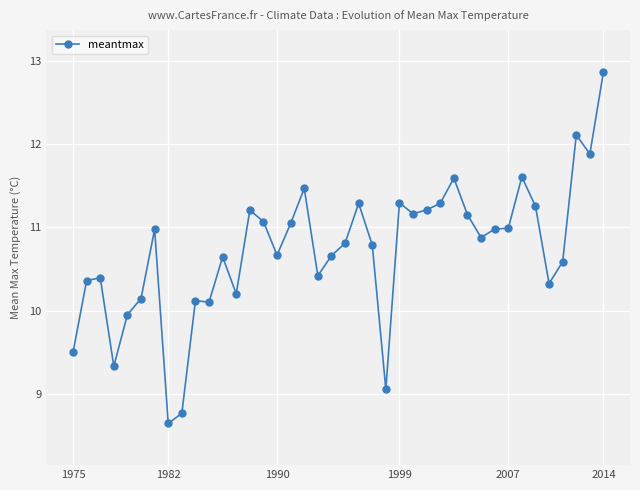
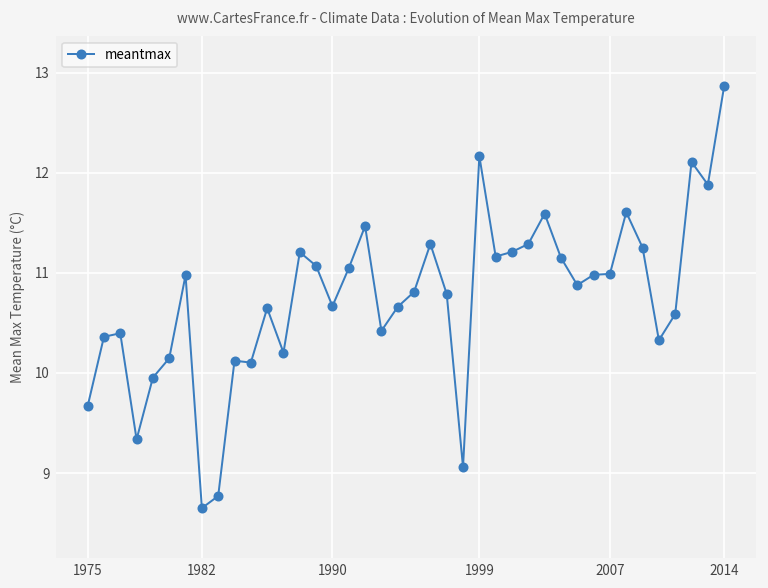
1975: 9.5 -> 9.7
1999: 11.3 -> 12.2
